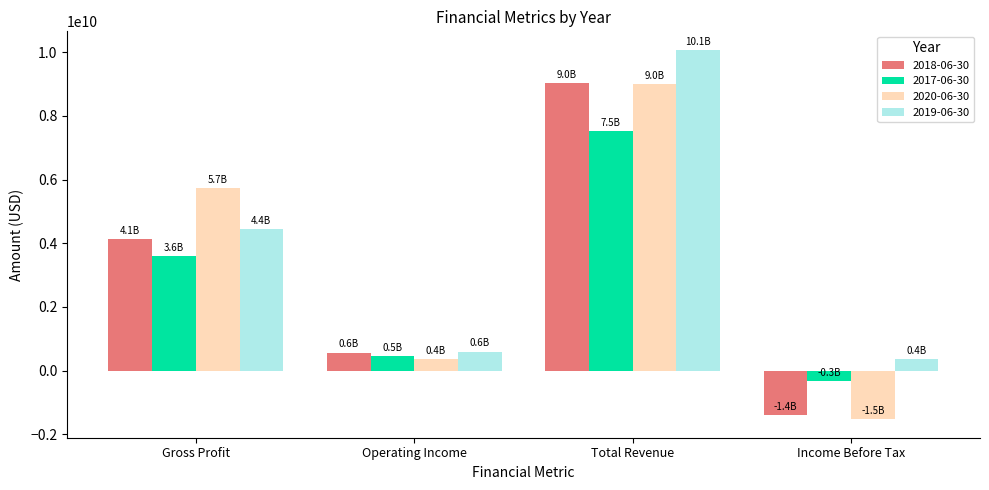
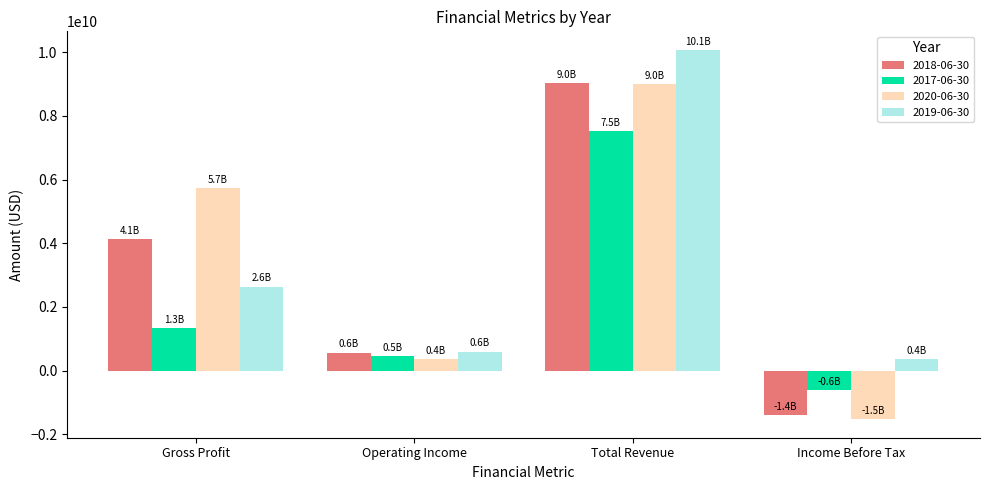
2017-06-30, Gross Profit: 3.6B -> 1.3B
2019-06-30, Gross Profit: 4.4B -> 2.6B
2017-06-30, Income Before Tax: -0.3B -> -0.6B
